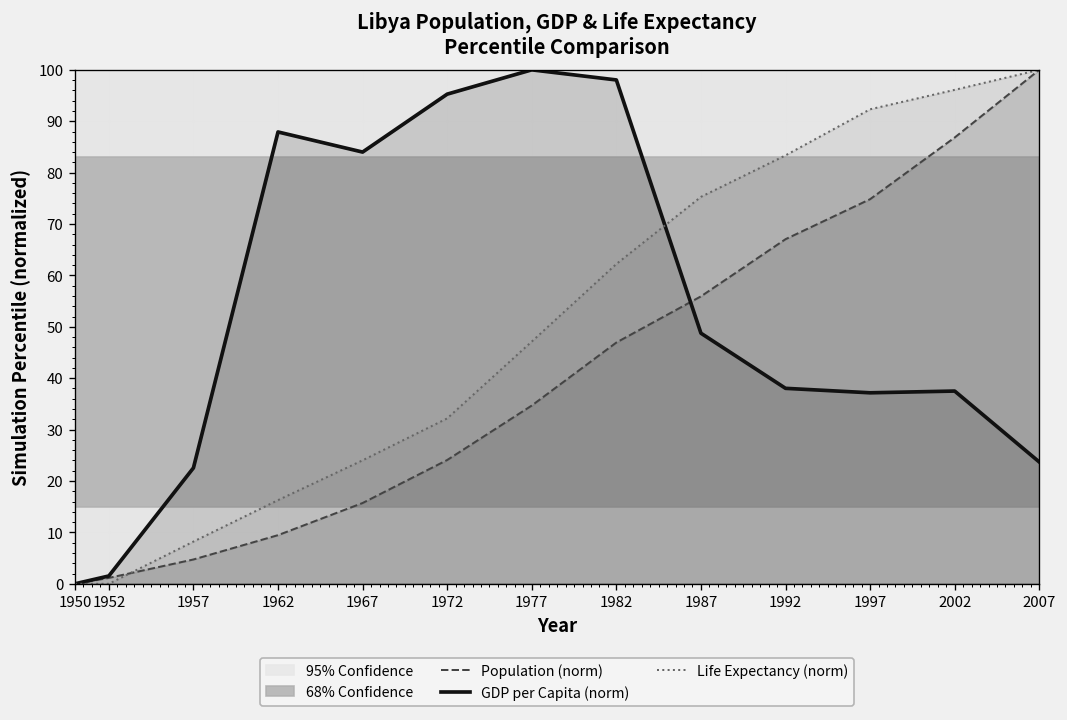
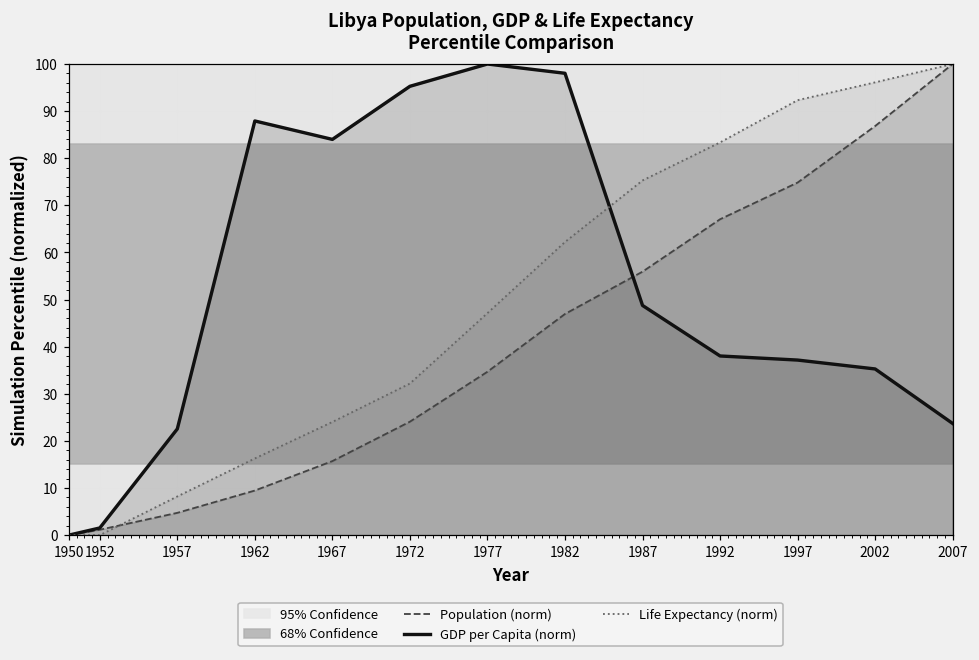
GDP per Capita (norm), 2002: 38 -> 35
